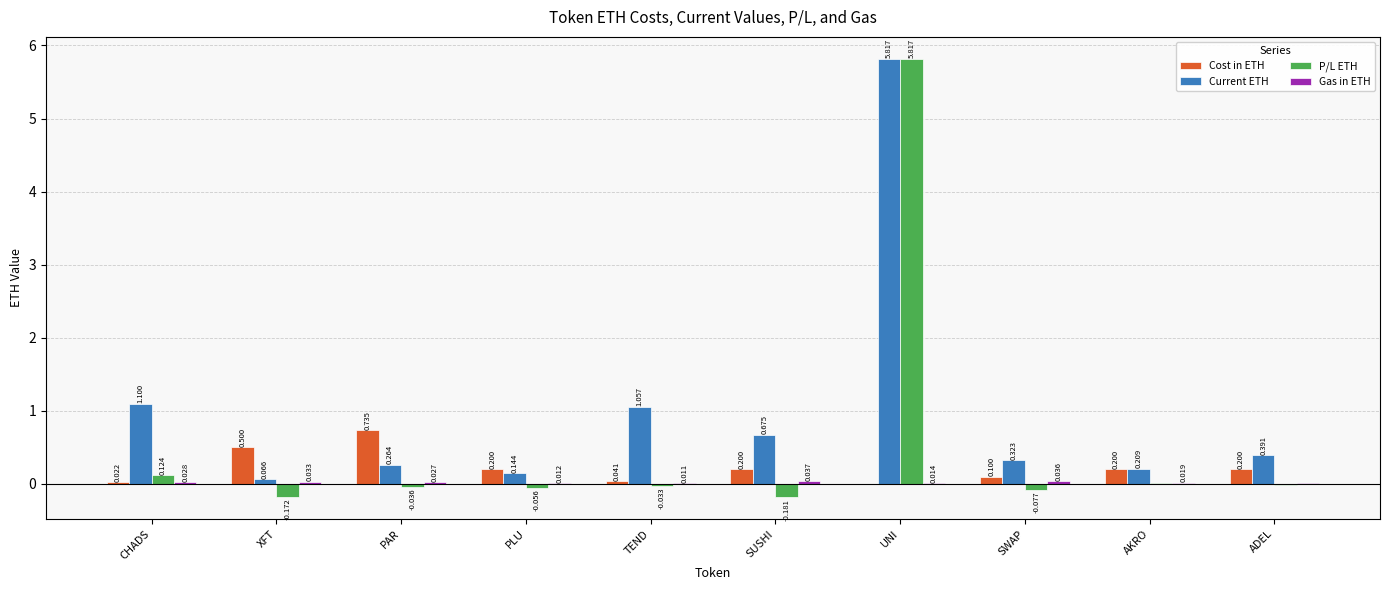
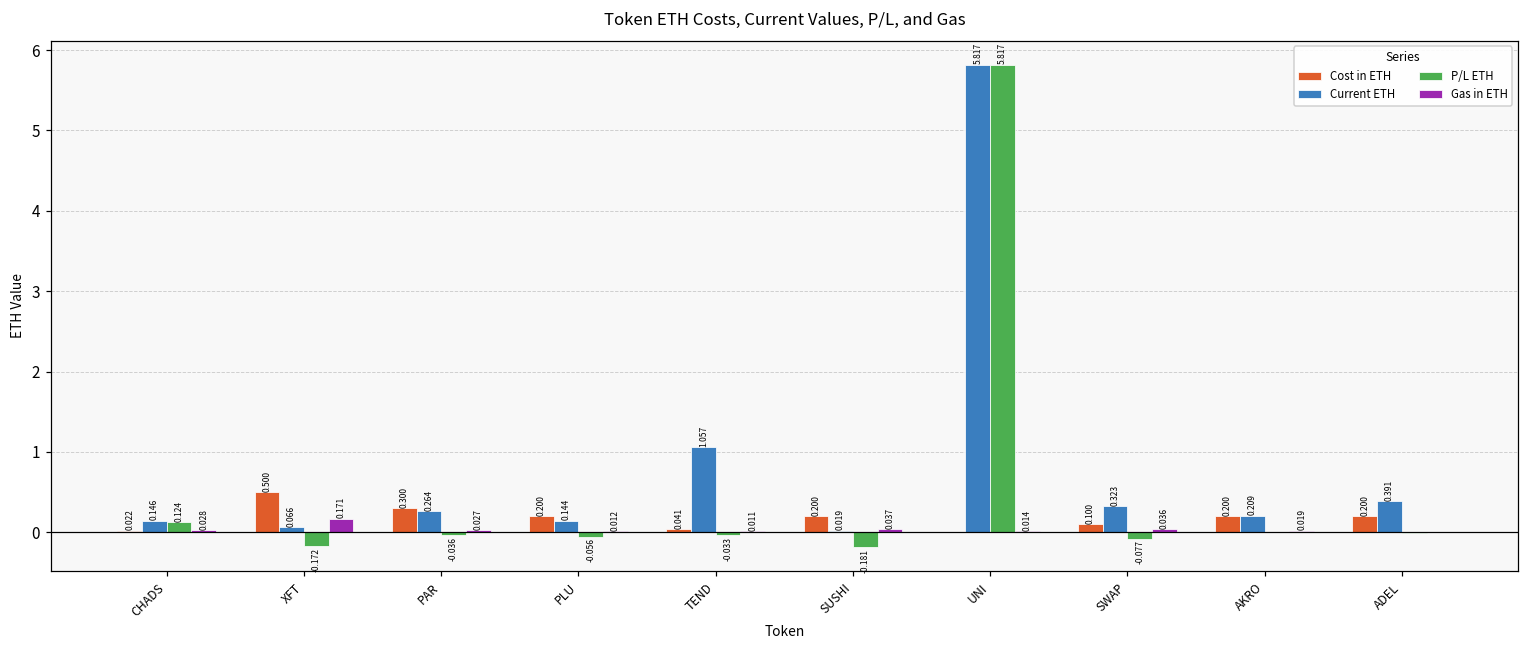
Current ETH, CHADS: 1.100 -> 0.146
Gas in ETH, XFT: 0.033 -> 0.171
Cost in ETH, PAR: 0.735 -> 0.300
Current ETH, SUSHI: 0.675 -> 0.019
